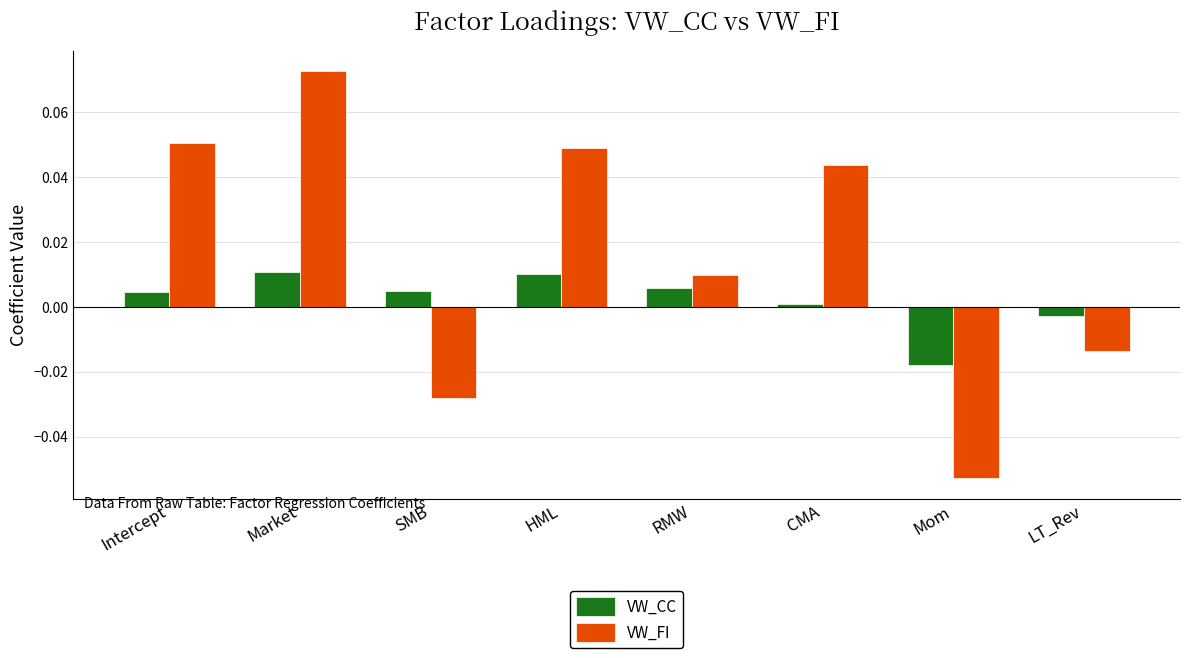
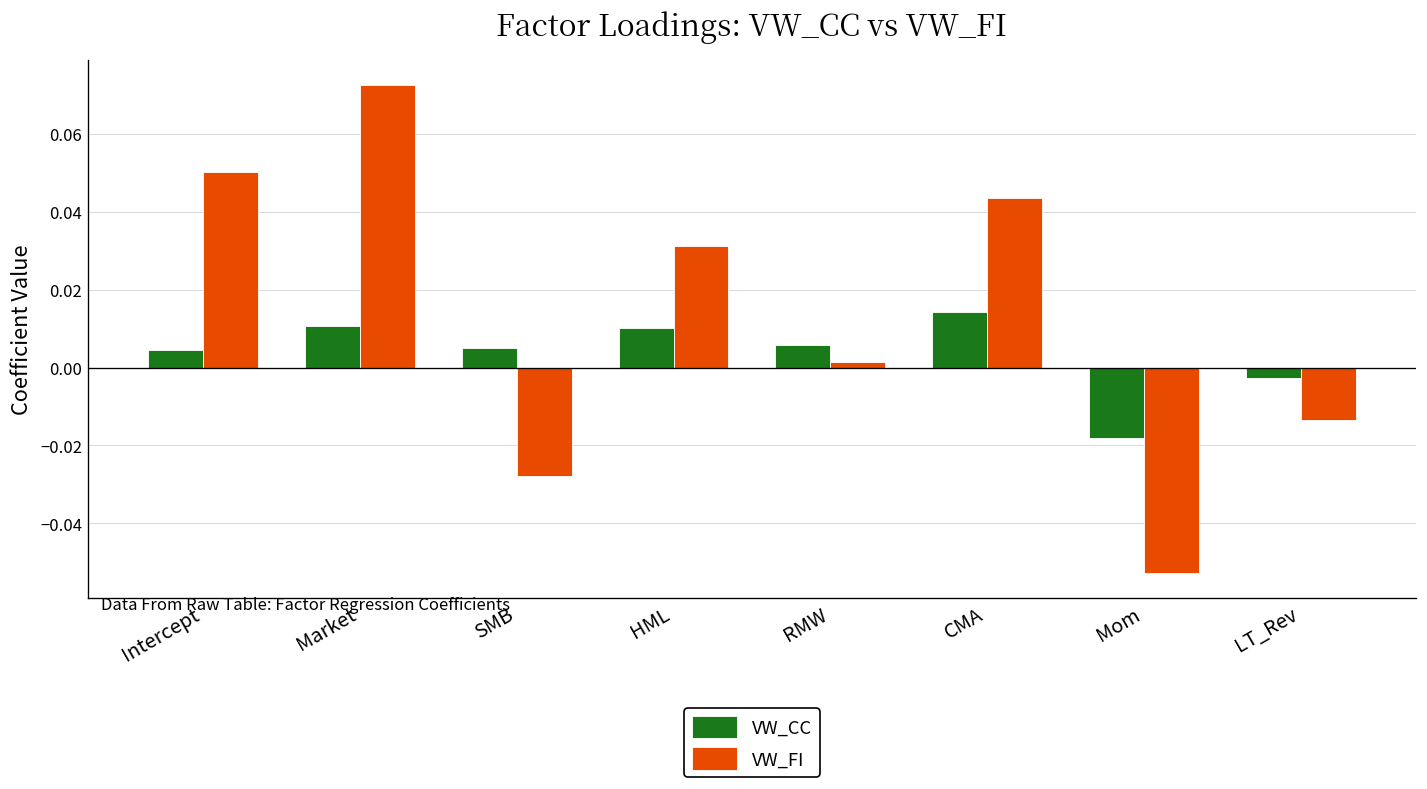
VW_FI, HML: 0.049 -> 0.031
VW_FI, RMW: 0.010 -> 0.002
VW_CC, CMA: 0.001 -> 0.014
